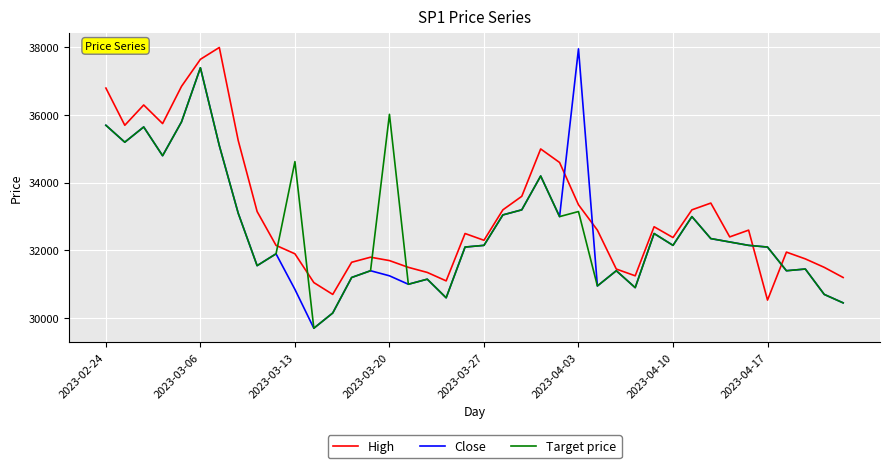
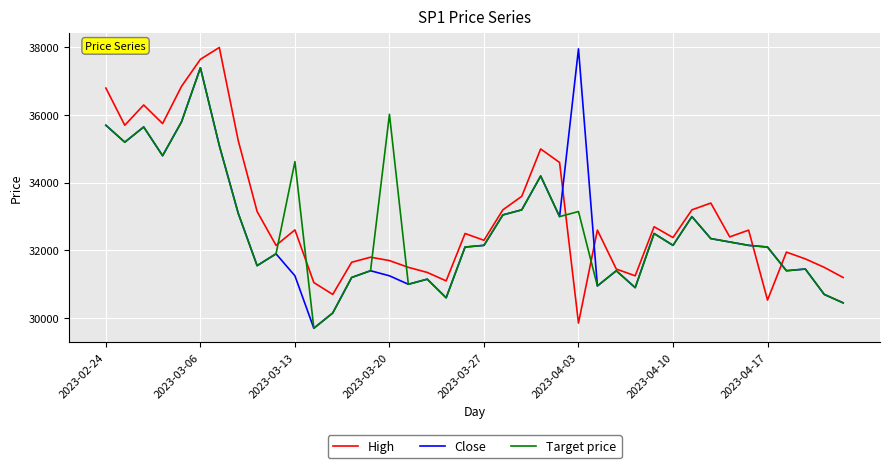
High, 2023-03-13: 31900 -> 32600
Close, 2023-03-13: 30800 -> 31300
High, 2023-04-03: 33400 -> 29900
